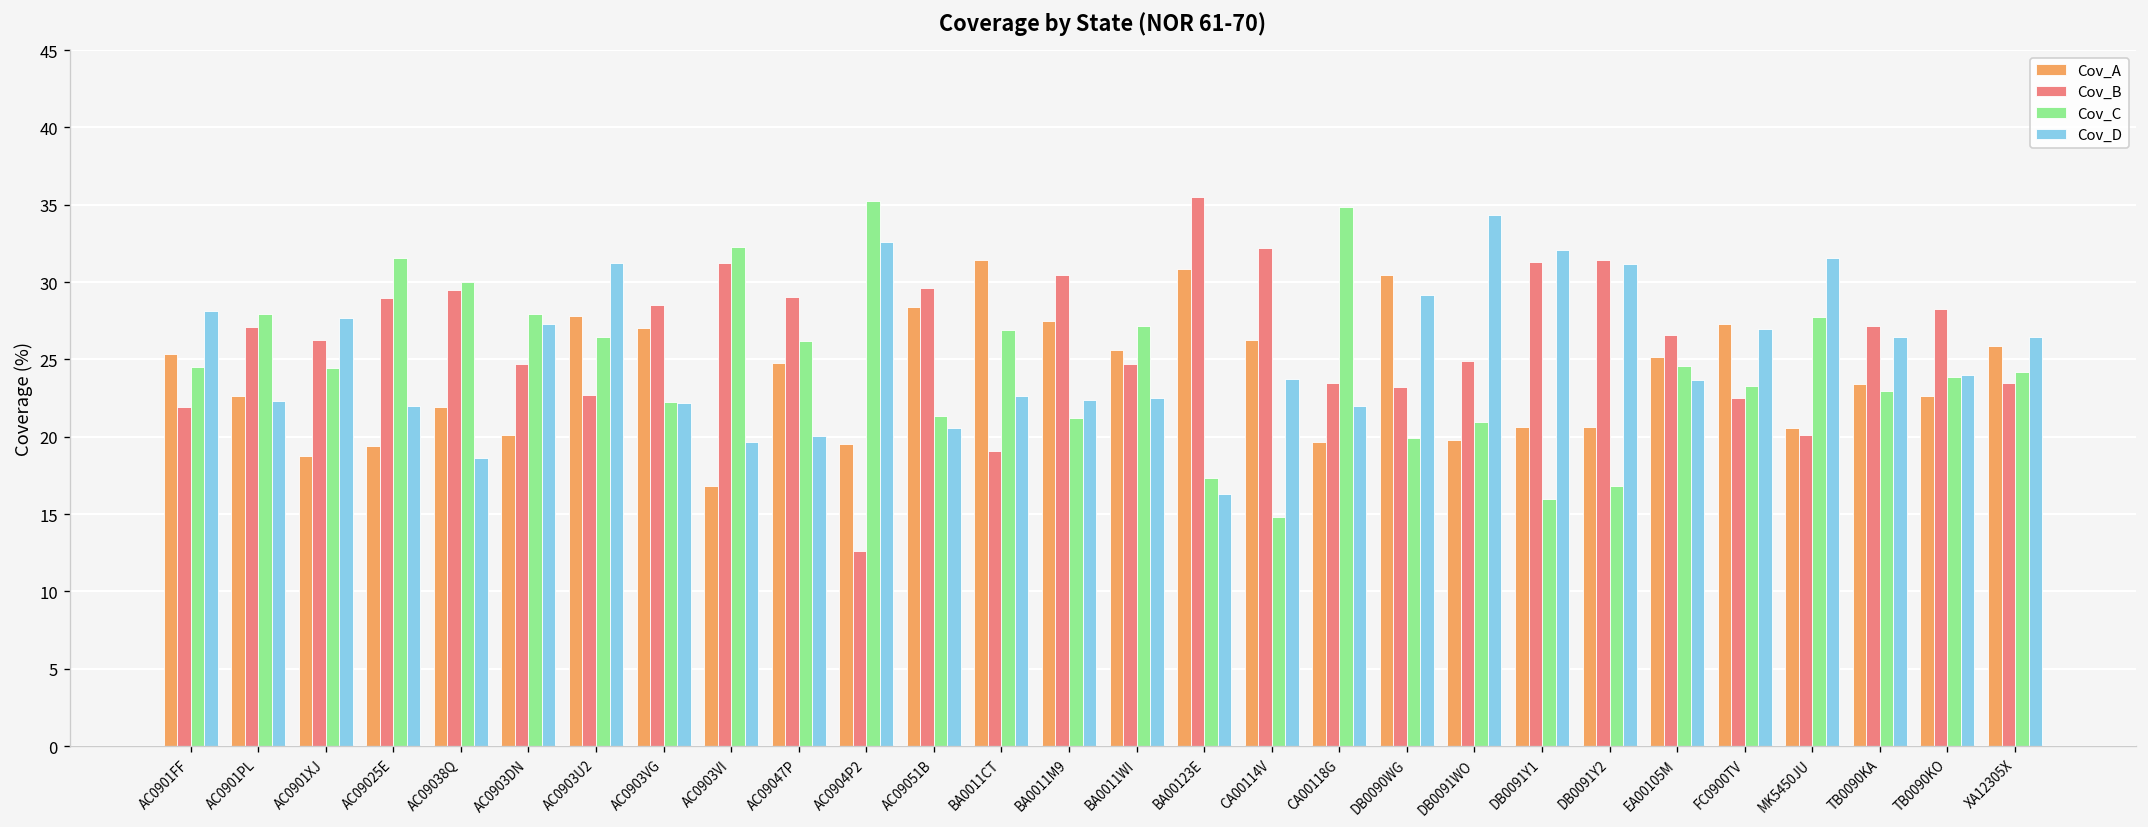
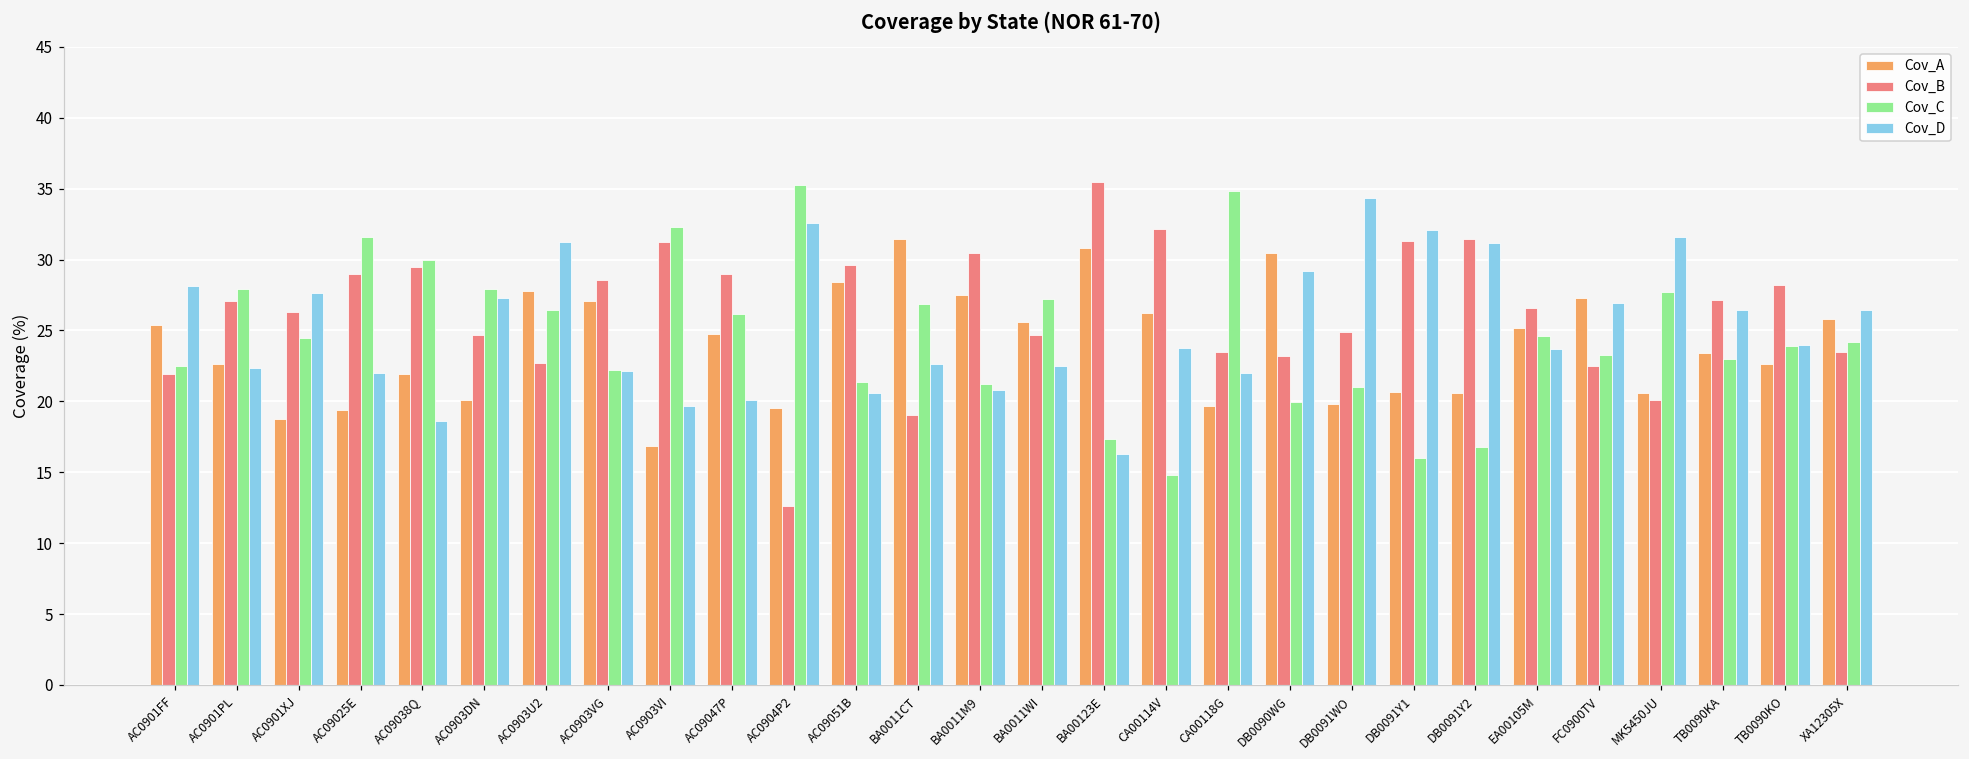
Cov_C, AC0901FF: 24.5 -> 22.5
Cov_D, BA0011M9: 22.4 -> 20.8
